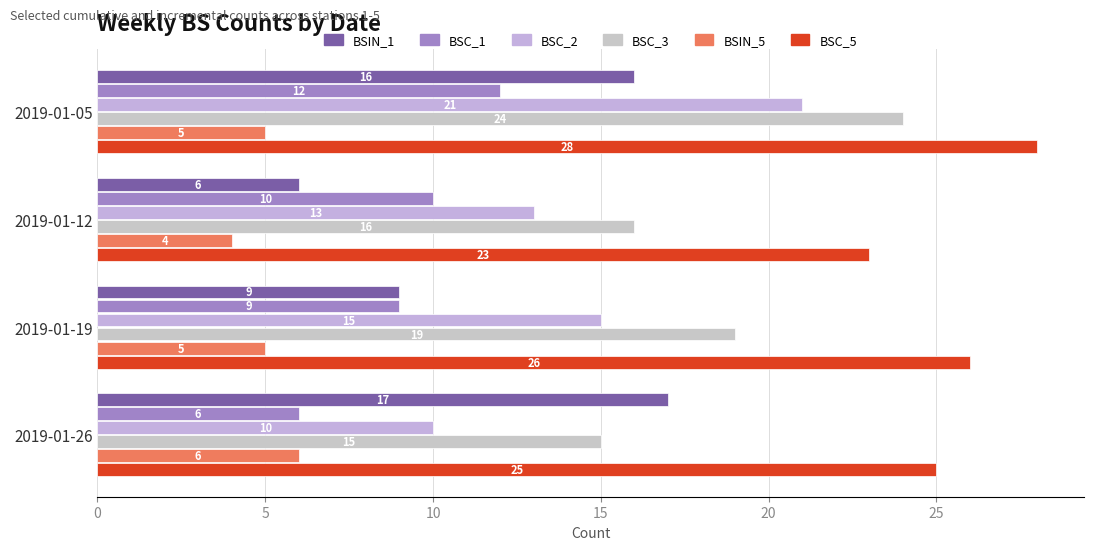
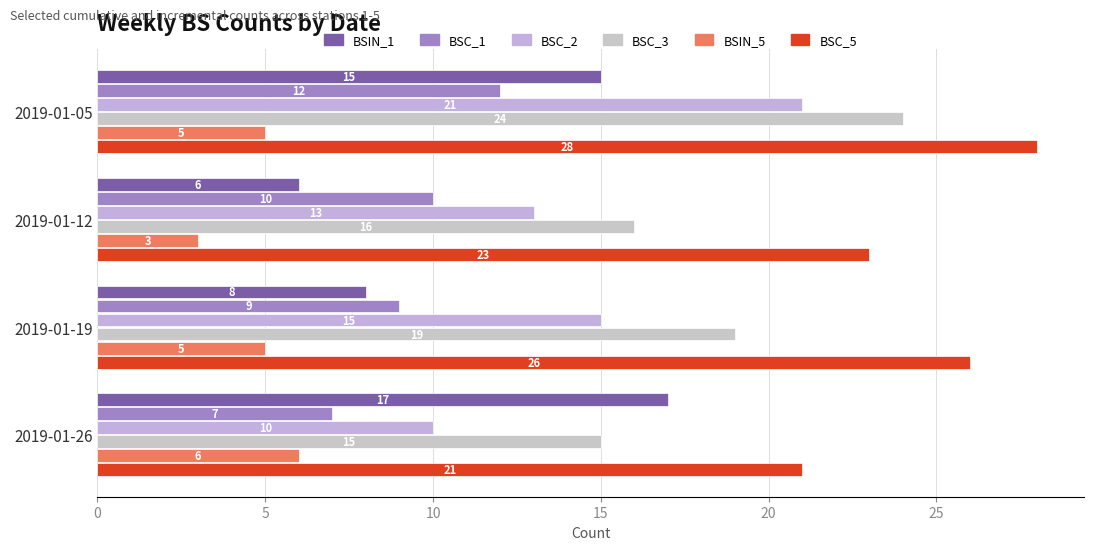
BSIN_1, 2019-01-05: 16 -> 15
BSIN_5, 2019-01-12: 4 -> 3
BSIN_1, 2019-01-19: 9 -> 8
BSC_1, 2019-01-26: 6 -> 7
BSC_5, 2019-01-26: 25 -> 21
